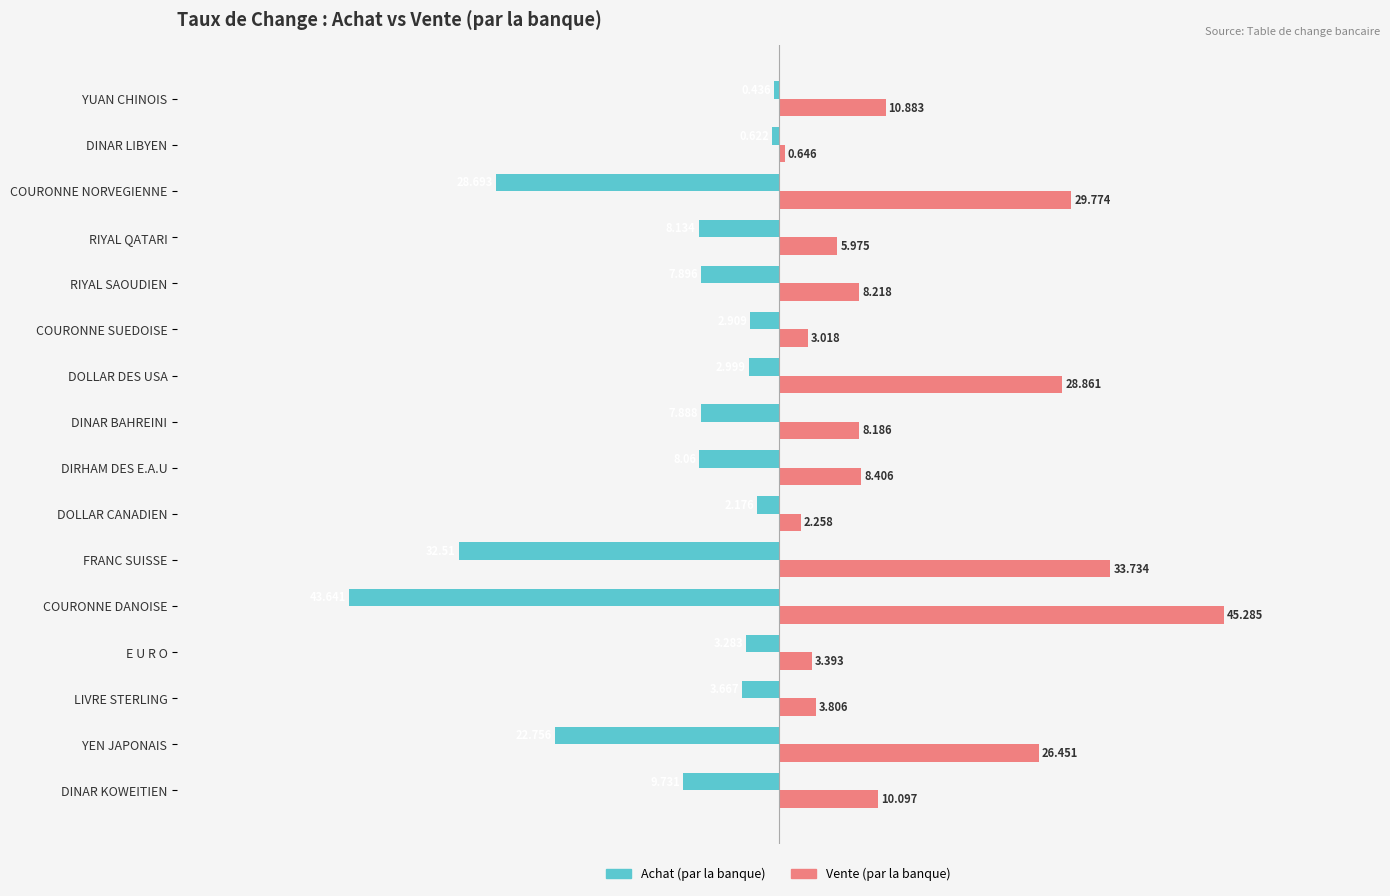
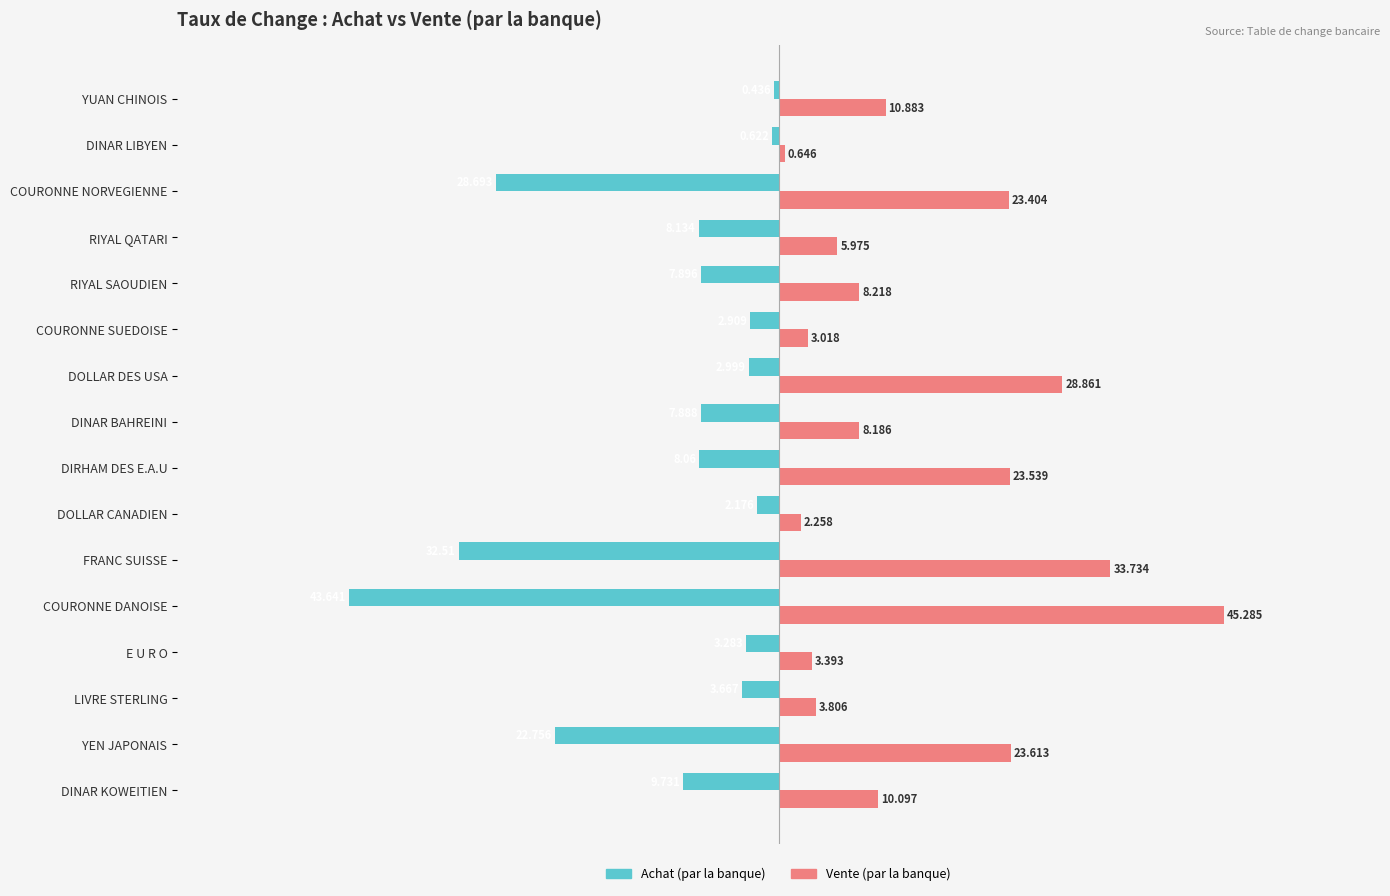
Vente (par la banque), COURONNE NORVEGIENNE: 29.774 -> 23.404
Vente (par la banque), DIRHAM DES E.A.U: 8.406 -> 23.539
Vente (par la banque), YEN JAPONAIS: 26.451 -> 23.613
